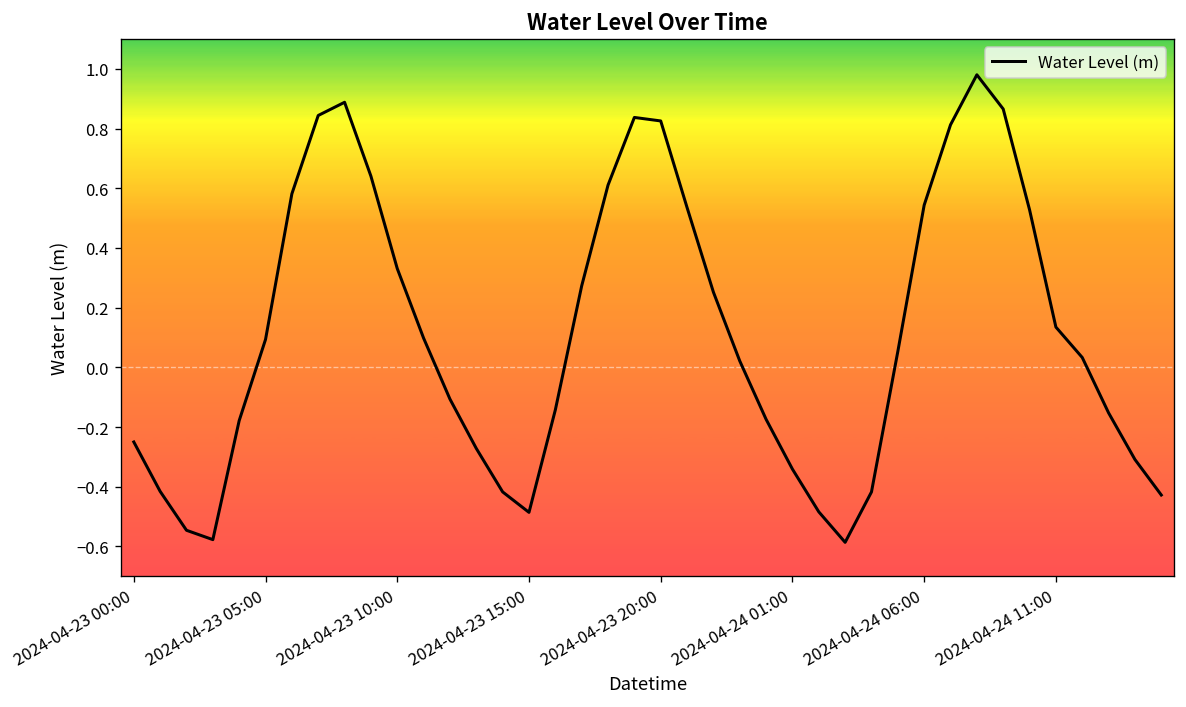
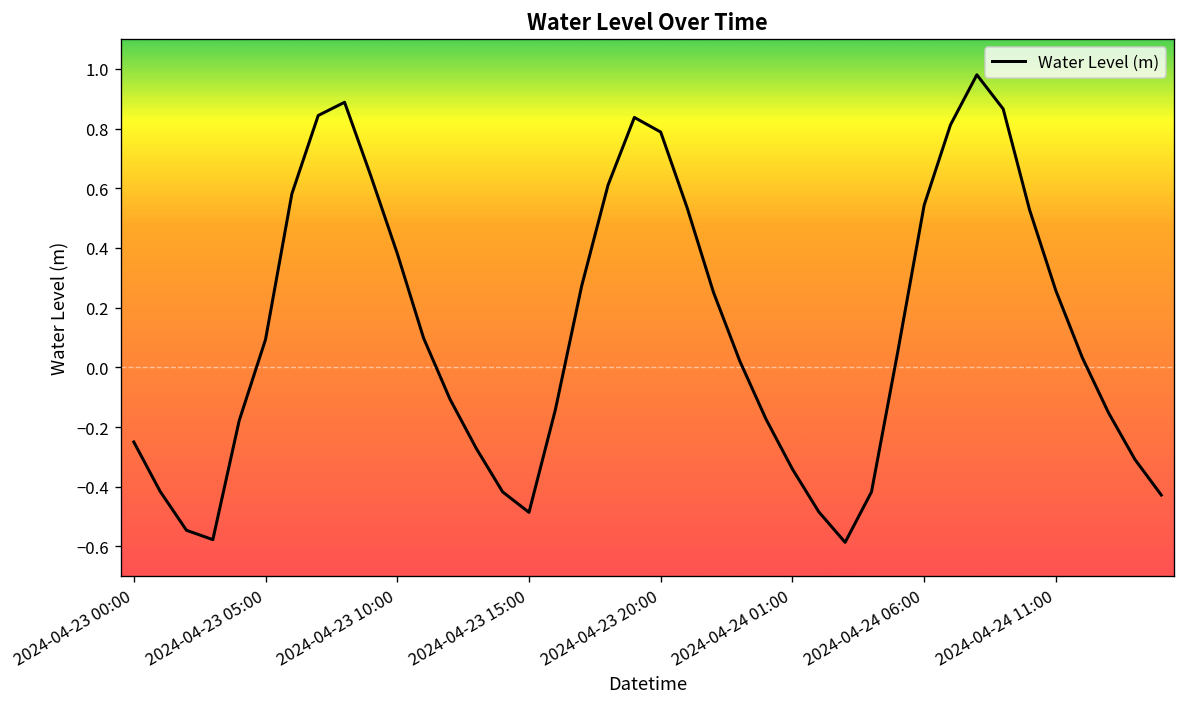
2024-04-23 10:00: 0.33 -> 0.38
2024-04-23 20:00: 0.83 -> 0.79
2024-04-24 11:00: 0.13 -> 0.26
